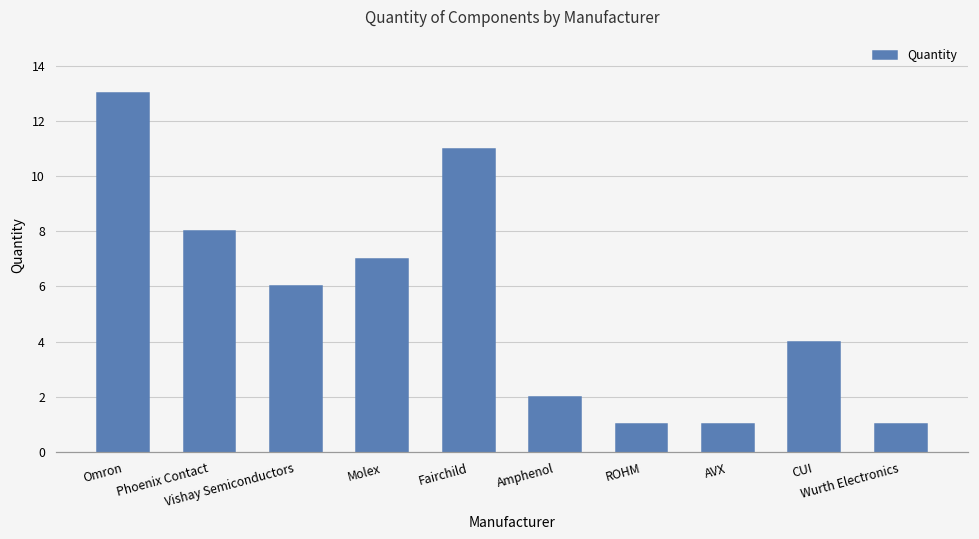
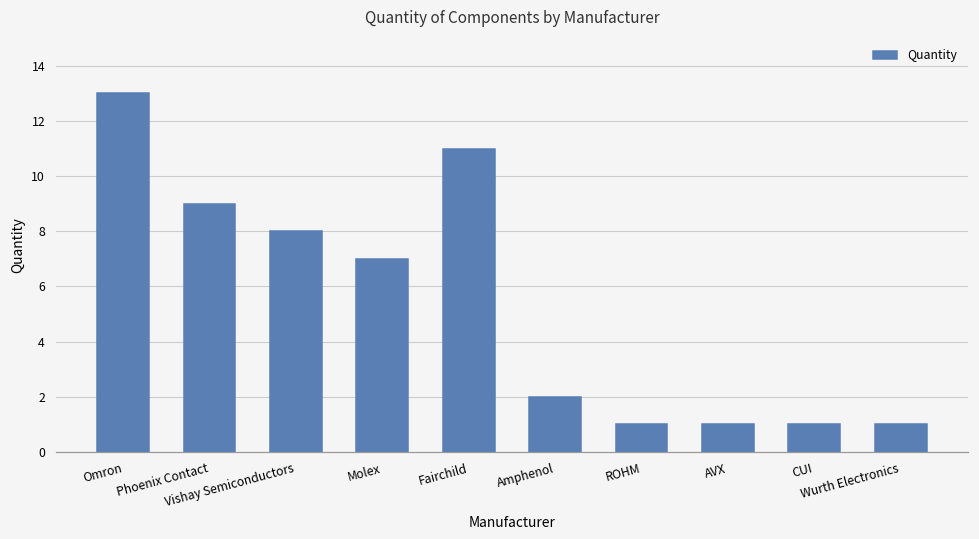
Phoenix Contact: 8 -> 9
Vishay Semiconductors: 6 -> 8
CUI: 4 -> 1
